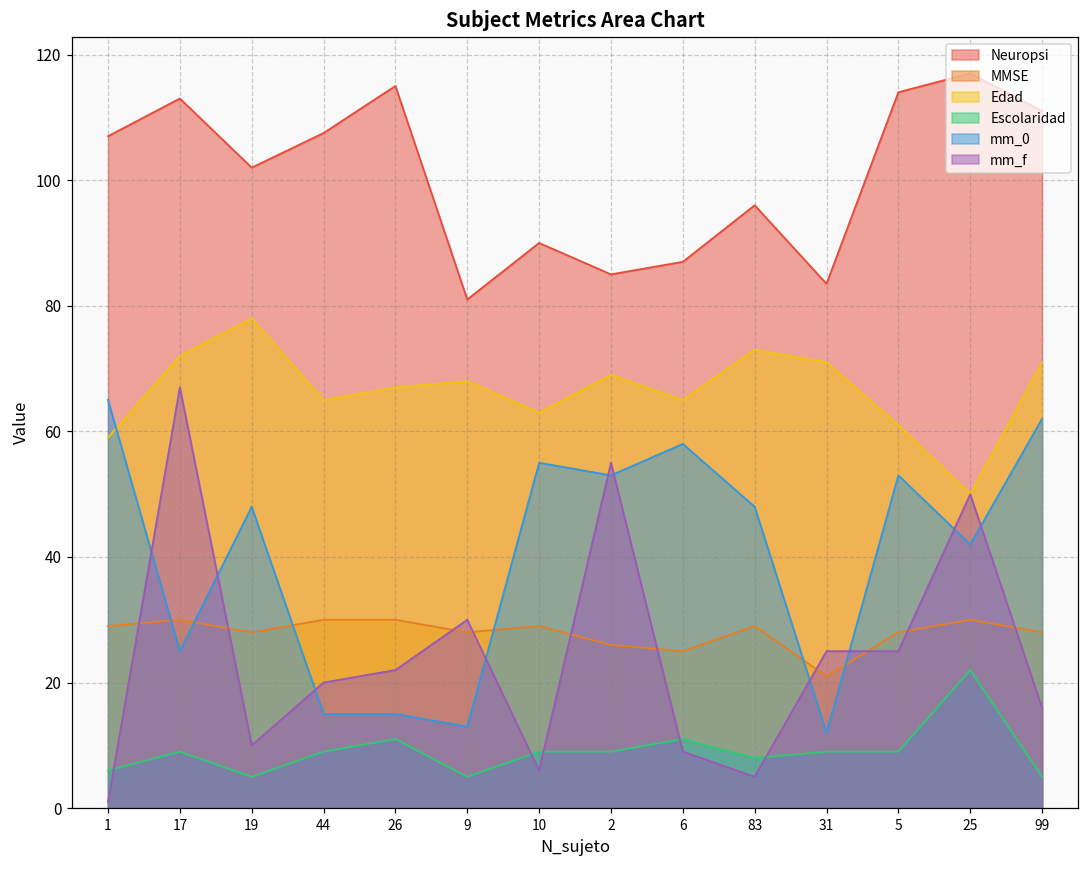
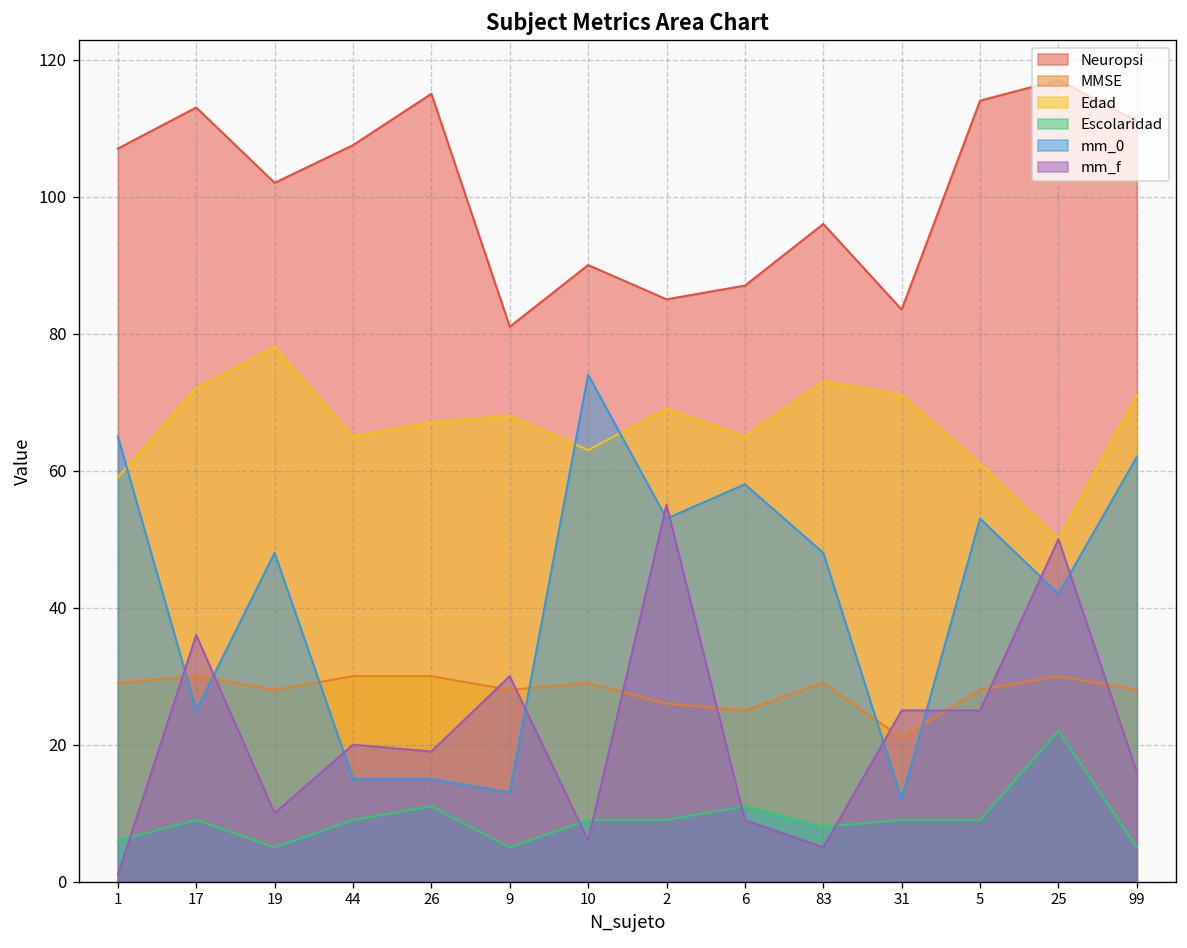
mm_f, 17: 67 -> 36
mm_f, 26: 22 -> 19
mm_0, 10: 55 -> 74
